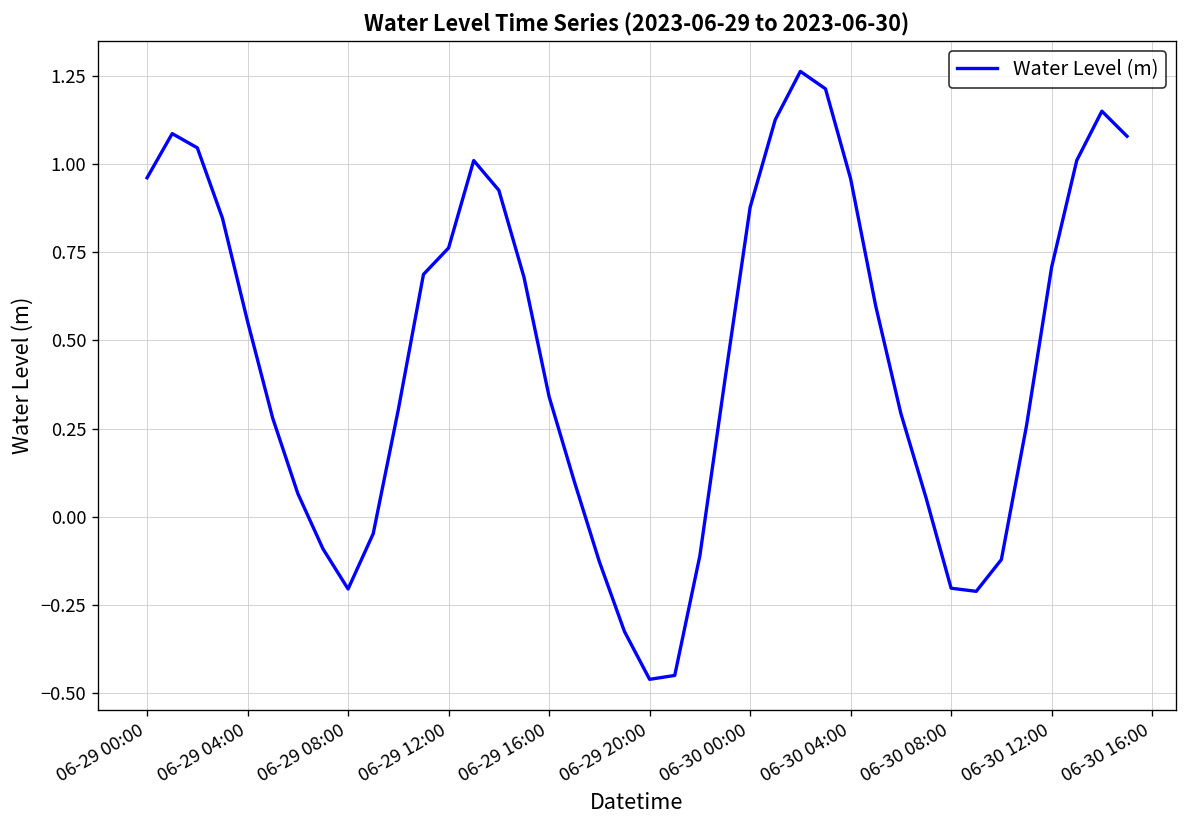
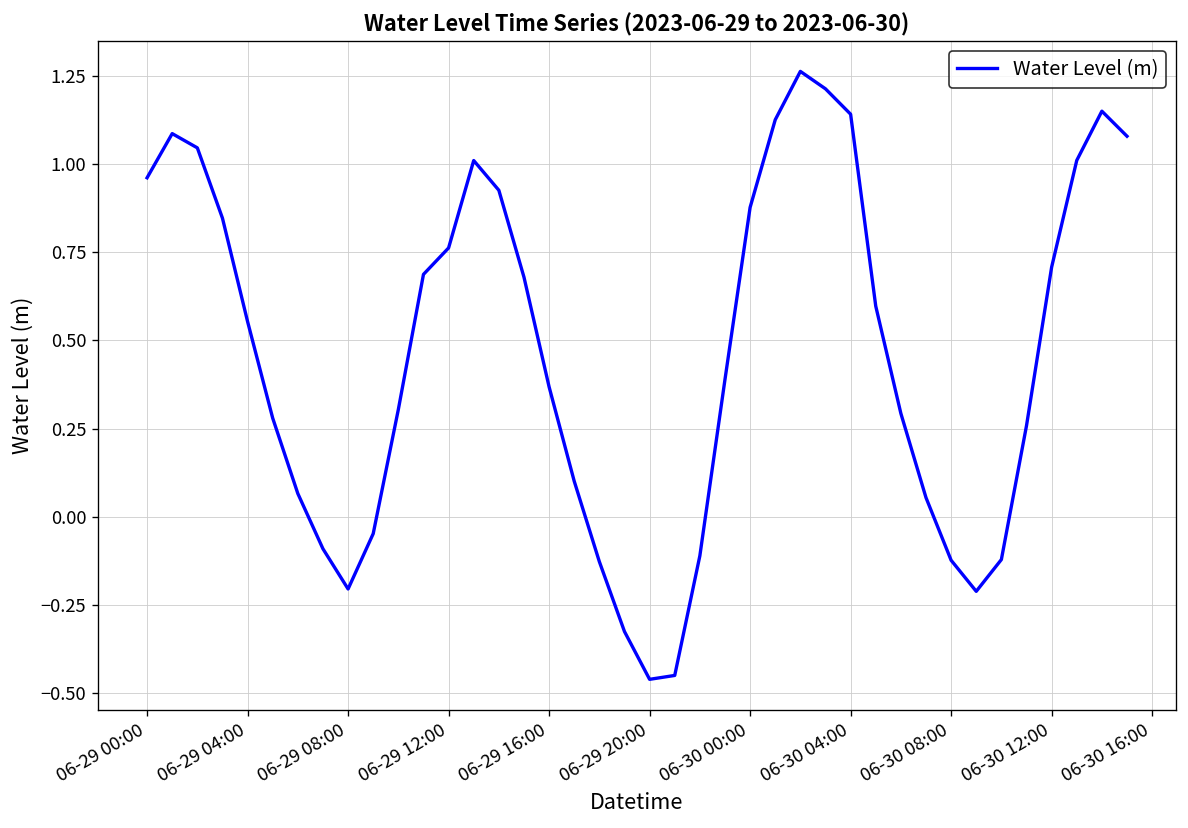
06-29 16:00: 0.34 -> 0.37
06-30 04:00: 0.96 -> 1.14
06-30 08:00: -0.20 -> -0.12
